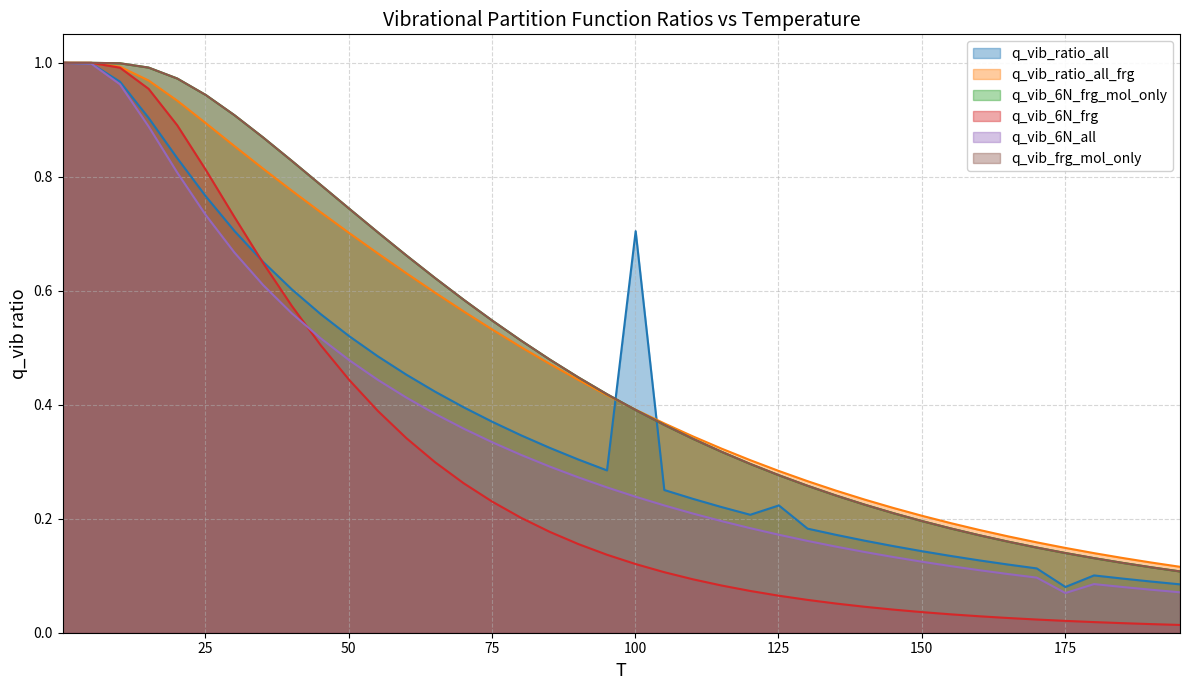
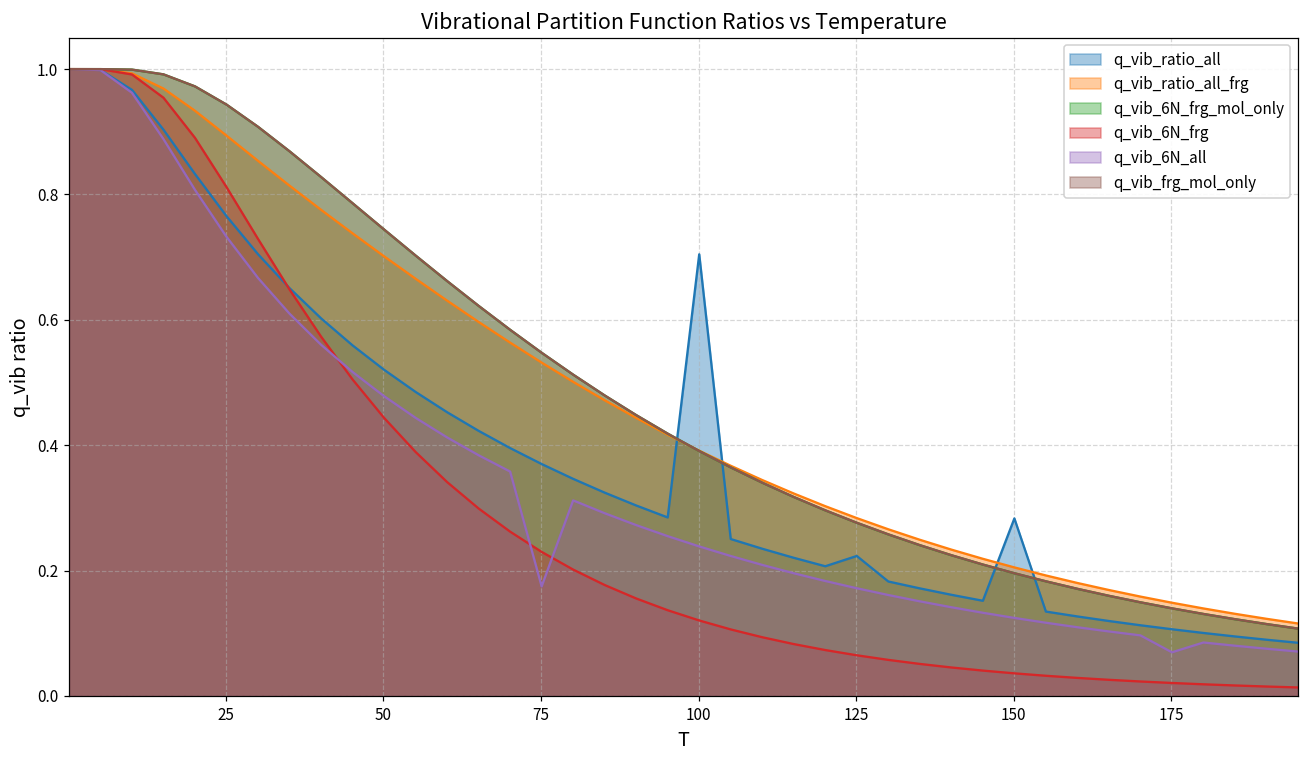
q_vib_6N_all, 75: 0.33 -> 0.17
q_vib_ratio_all, 150: 0.14 -> 0.28
q_vib_ratio_all, 175: 0.08 -> 0.11
